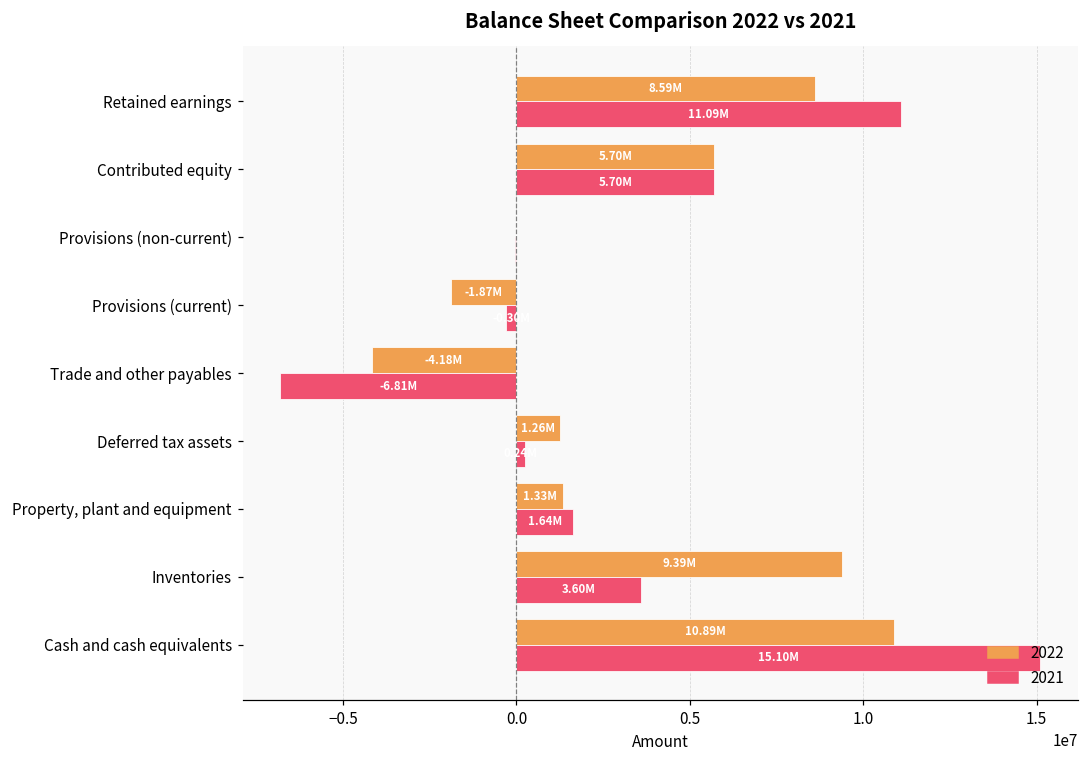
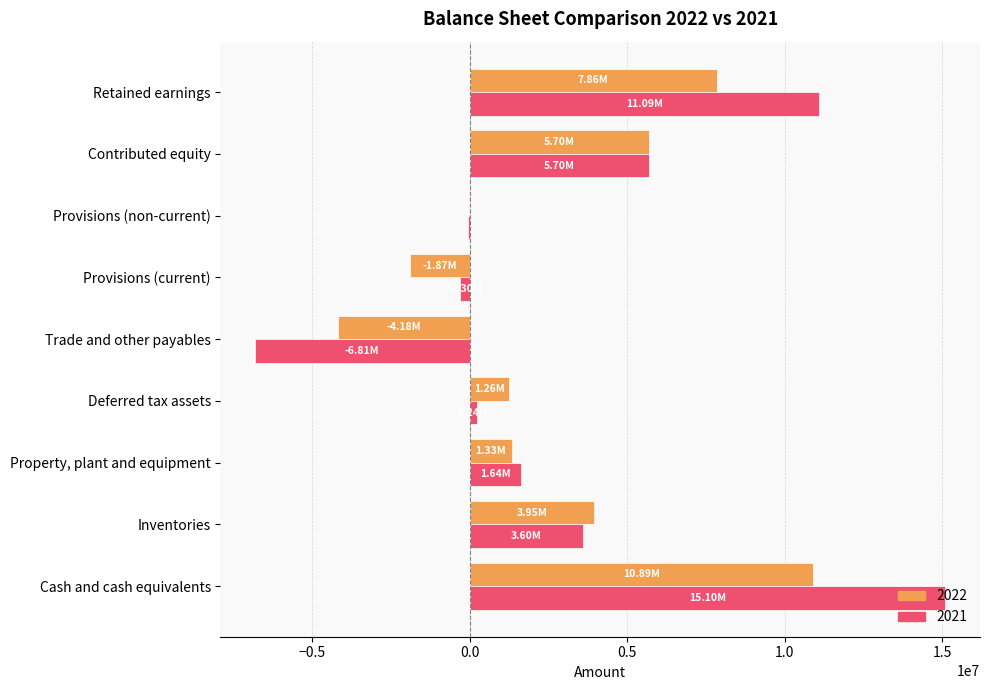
2022, Retained earnings: 8.59M -> 7.86M
2022, Inventories: 9.39M -> 3.95M
